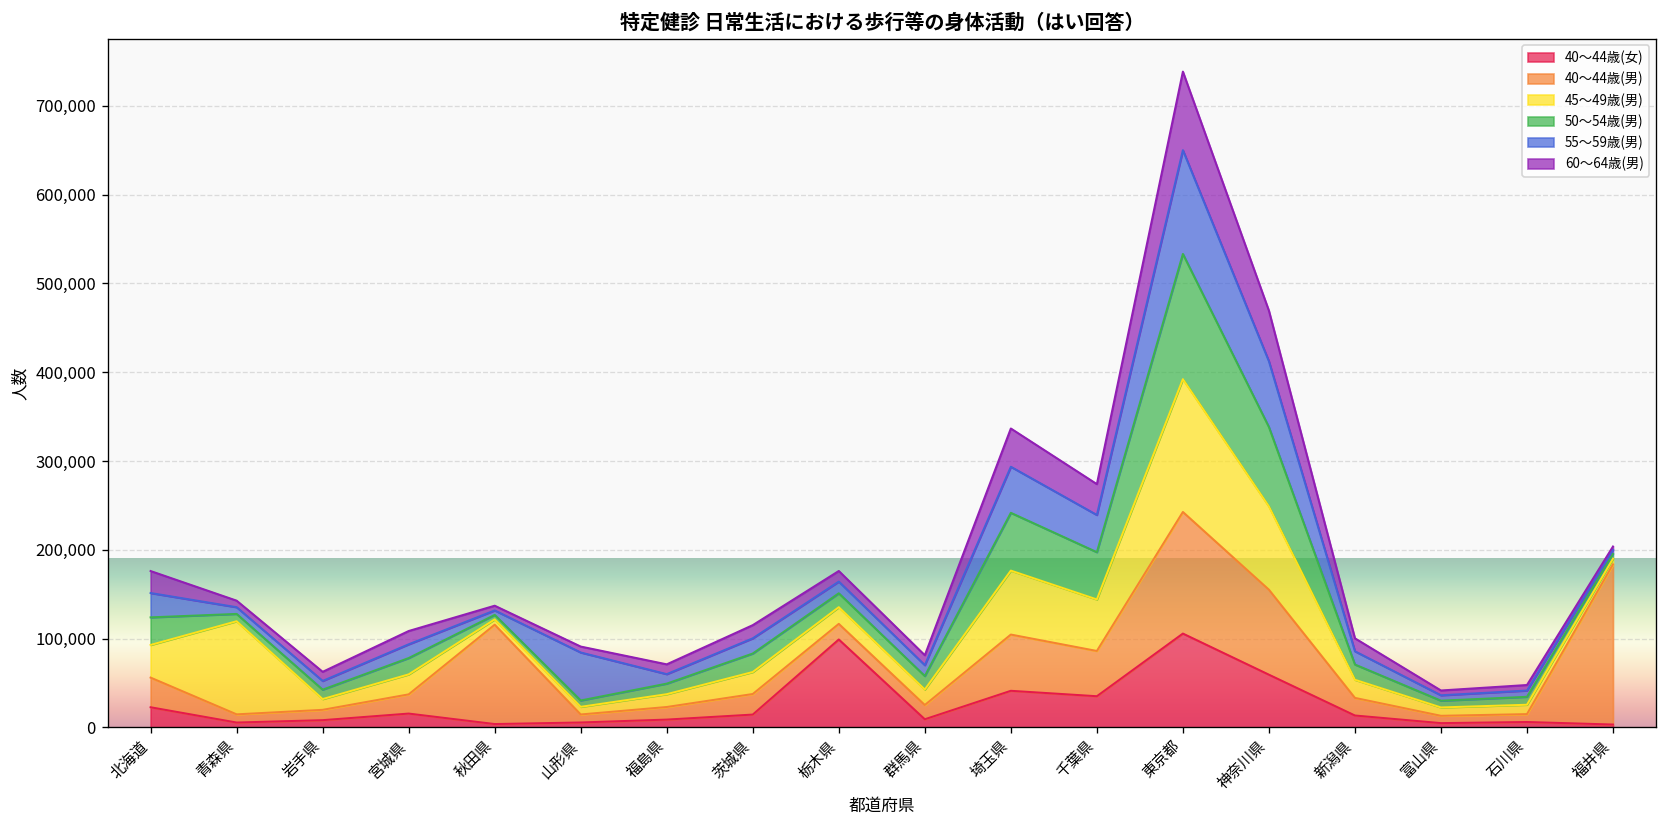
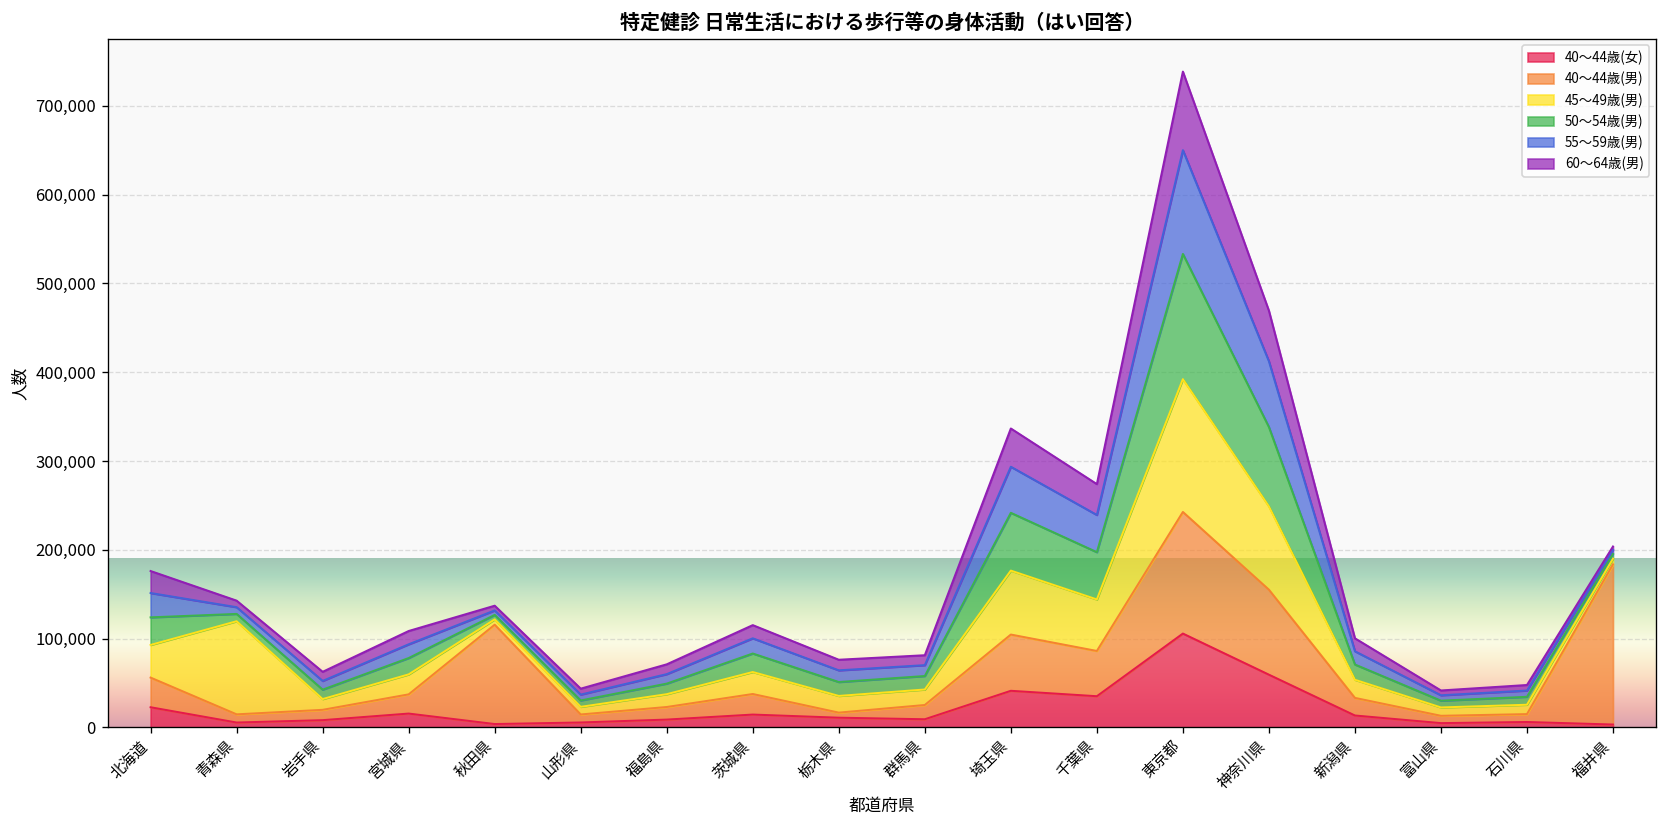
55～59歳(男), 山形県: 50,000 -> 10,000
40～44歳(女), 栃木県: 100,000 -> 10,000
40～44歳(男), 栃木県: 20,000 -> 10,000
